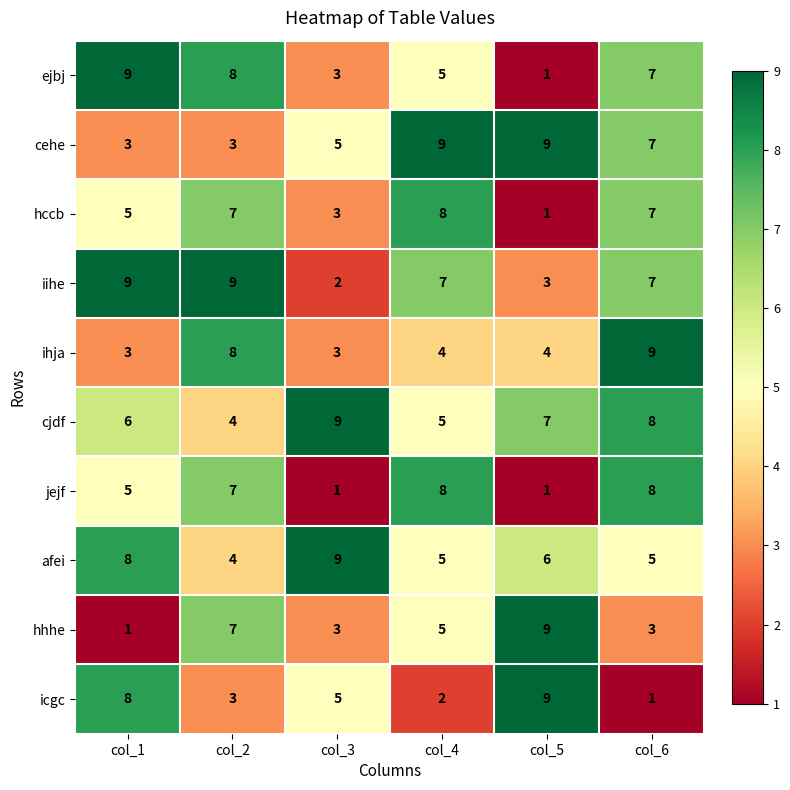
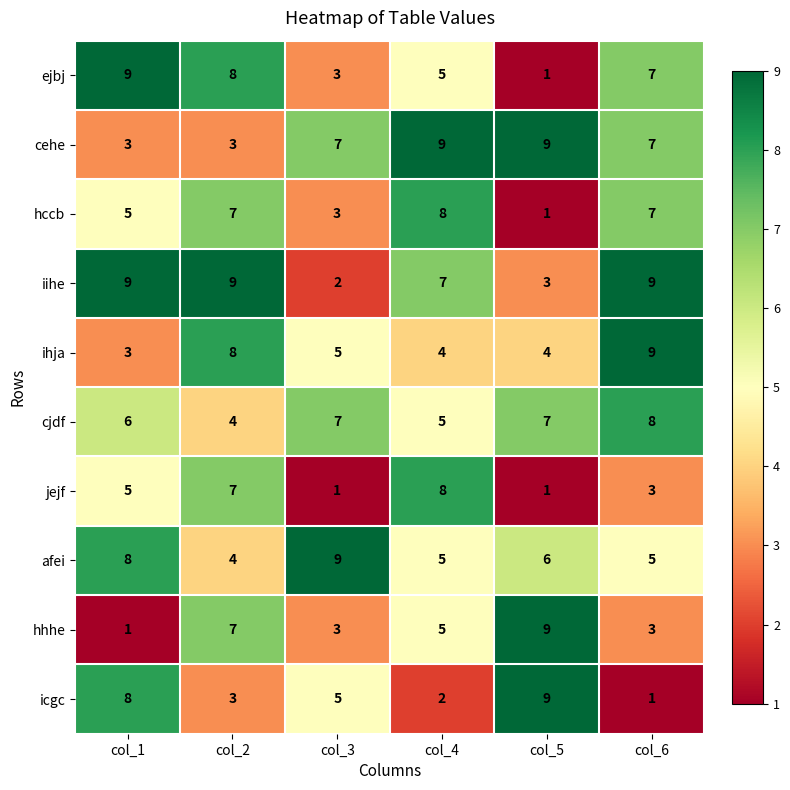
cehe, col_3: 5 -> 7
iihe, col_6: 7 -> 9
ihja, col_3: 3 -> 5
cjdf, col_3: 9 -> 7
jejf, col_6: 8 -> 3
